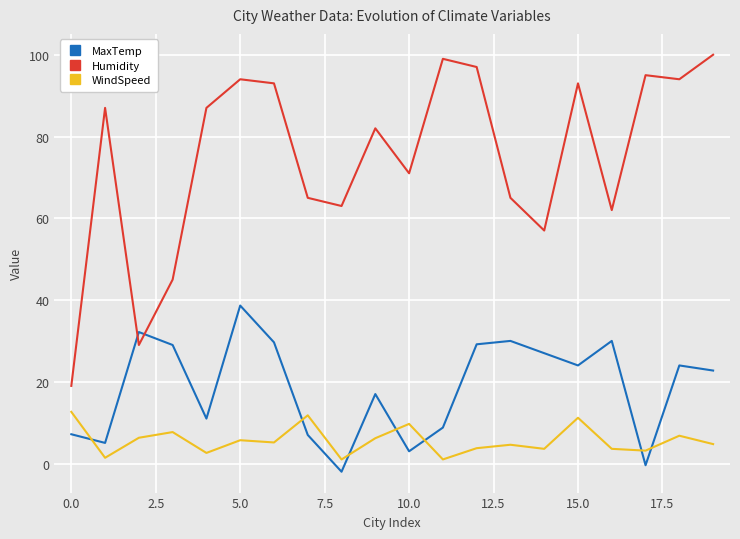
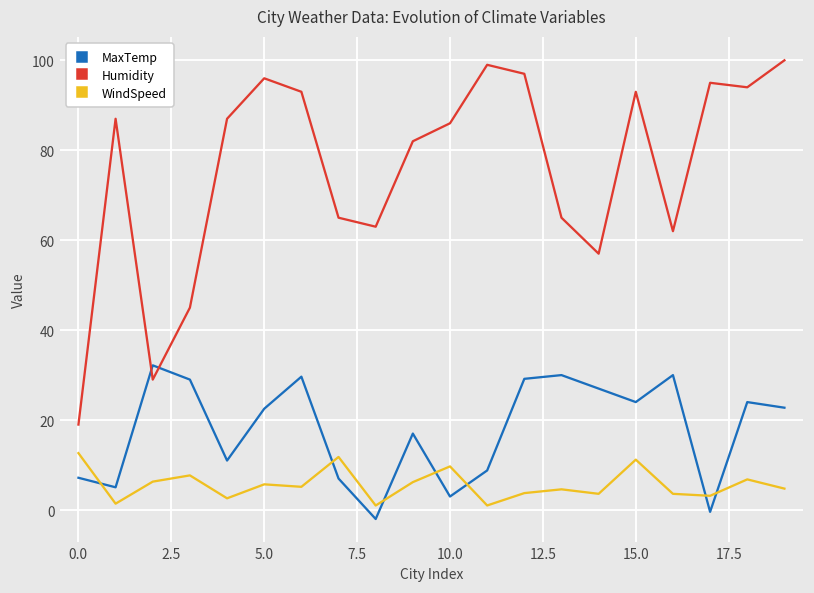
MaxTemp, 5.0: 39 -> 23
Humidity, 5.0: 94 -> 96
Humidity, 10.0: 71 -> 86
